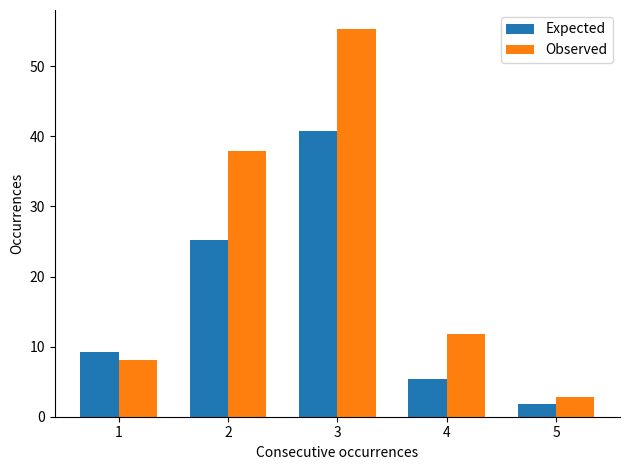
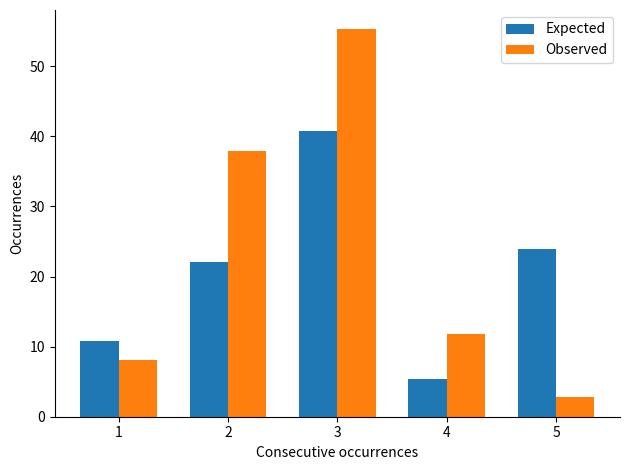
Expected, 1: 9 -> 11
Expected, 2: 25 -> 22
Expected, 5: 2 -> 24
